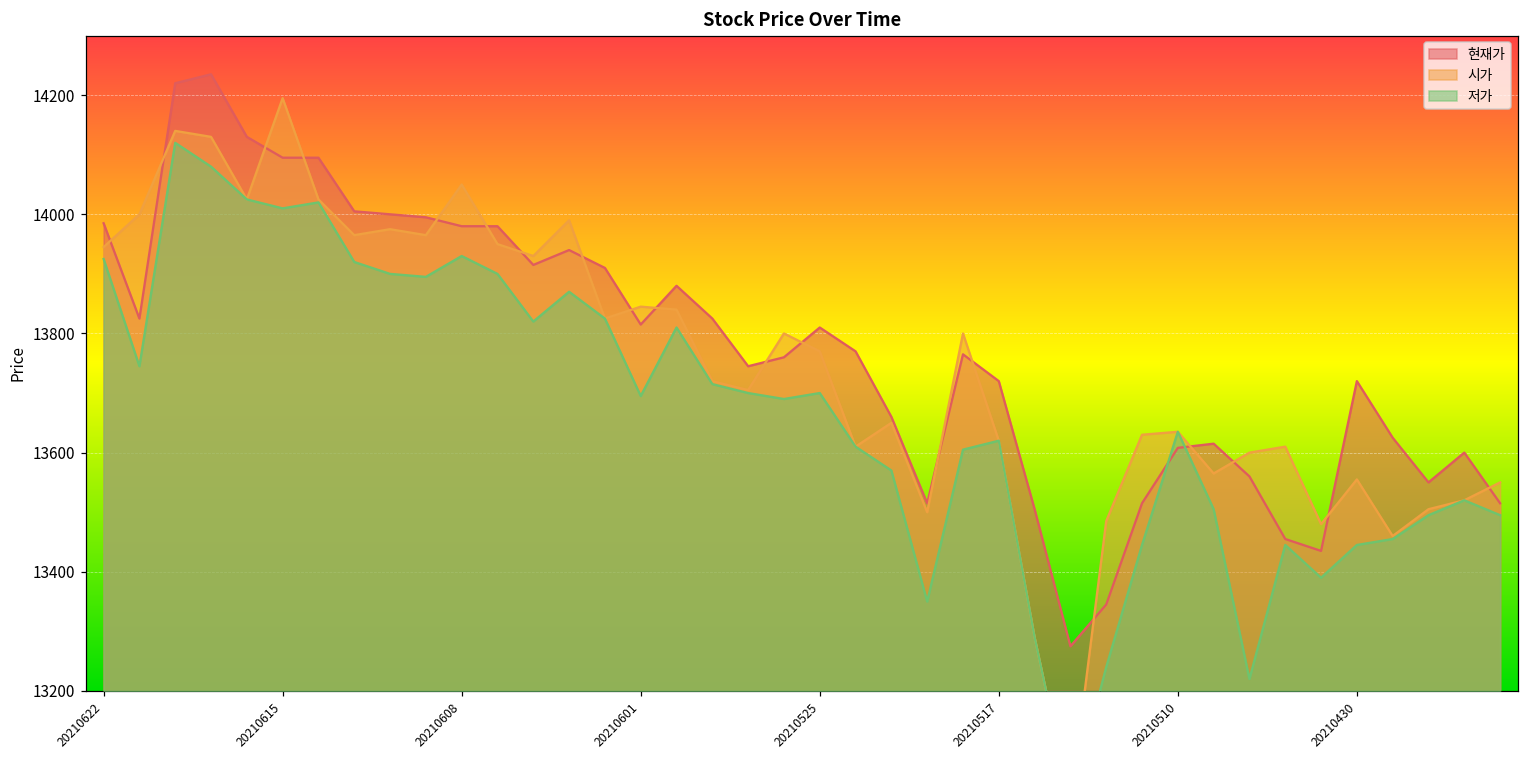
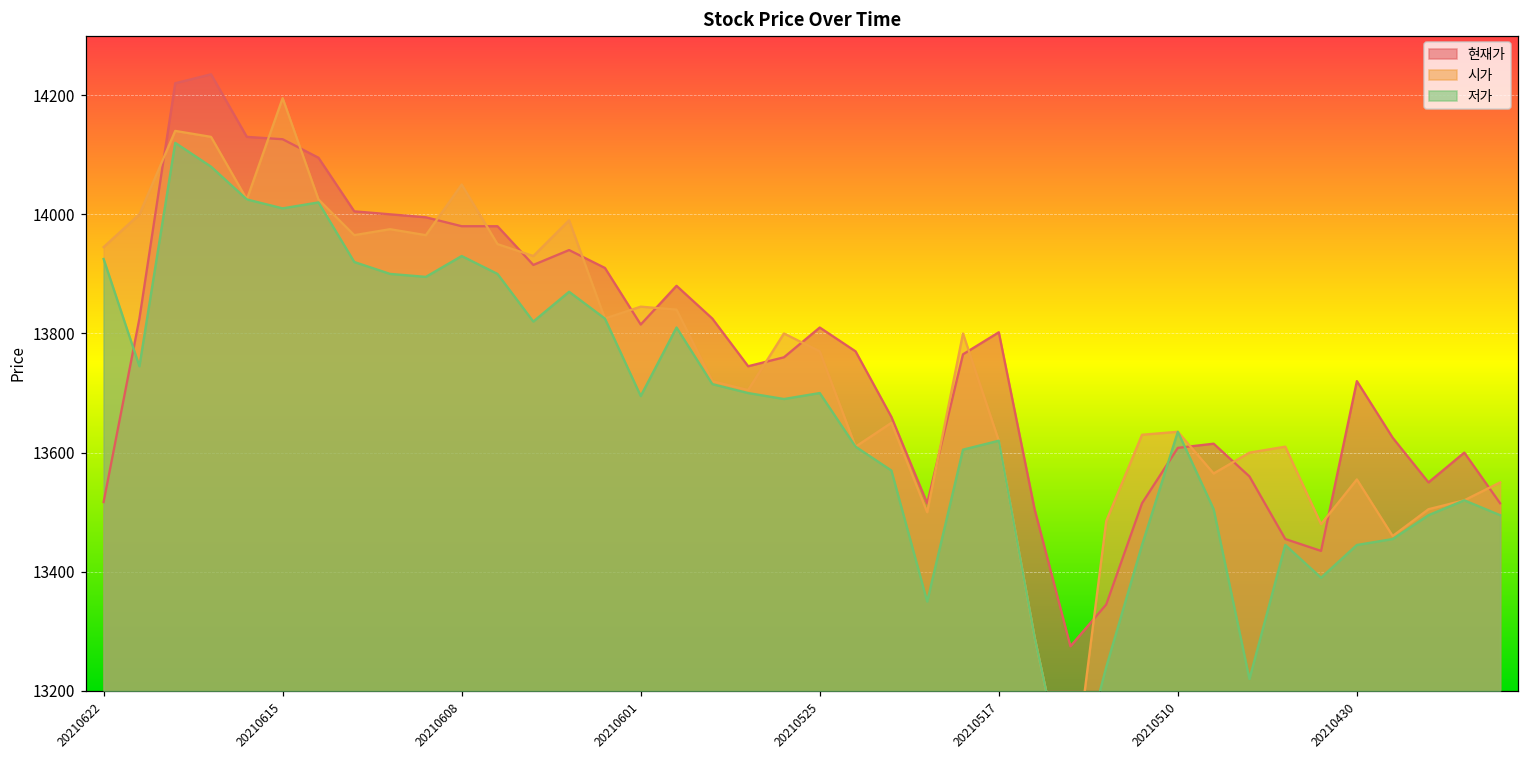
현재가, 20210622: 13990 -> 13520
현재가, 20210615: 14100 -> 14130
현재가, 20210517: 13720 -> 13800
